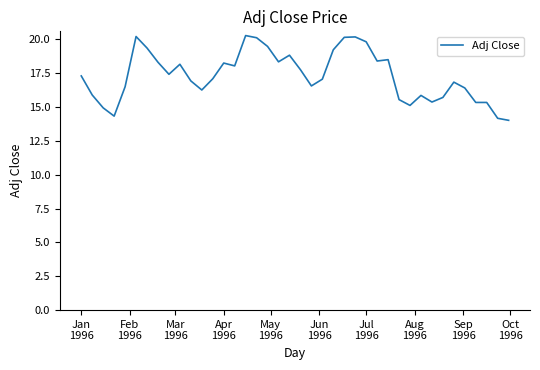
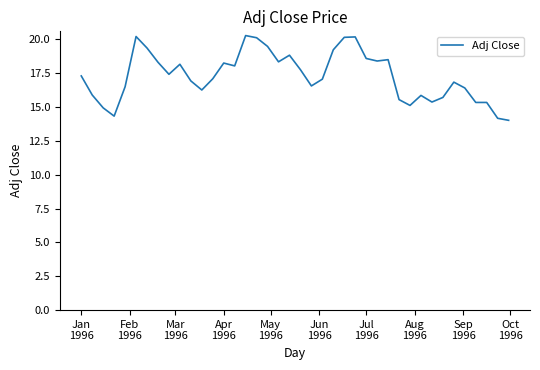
Jul 1996: 19.8 -> 18.6
